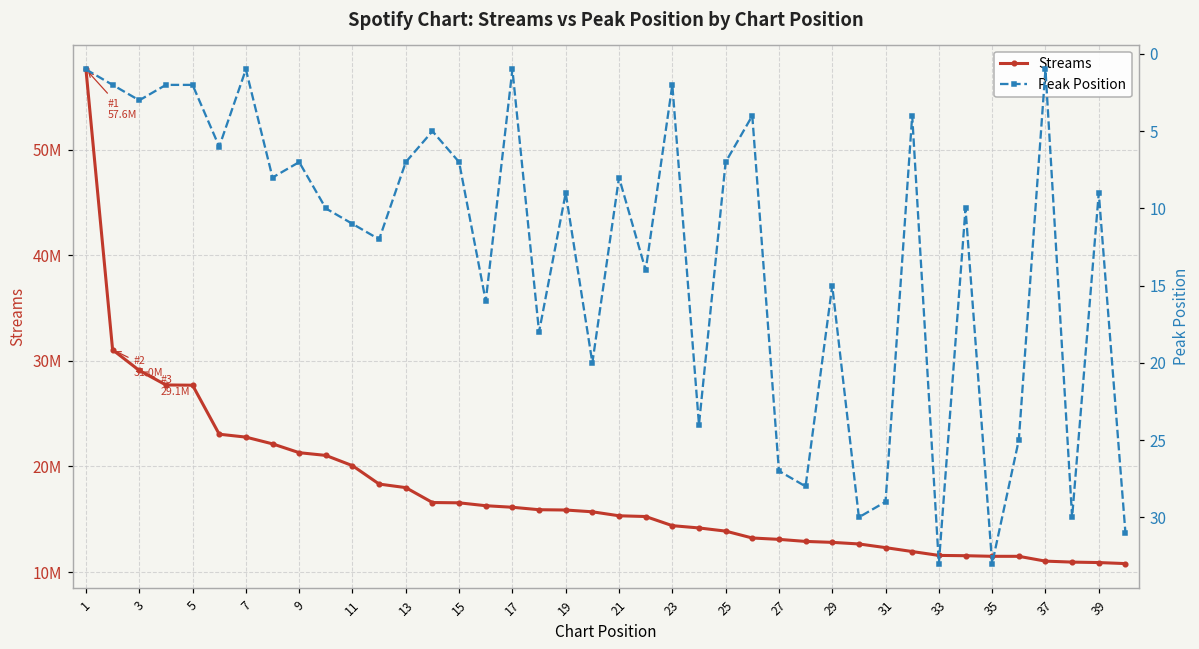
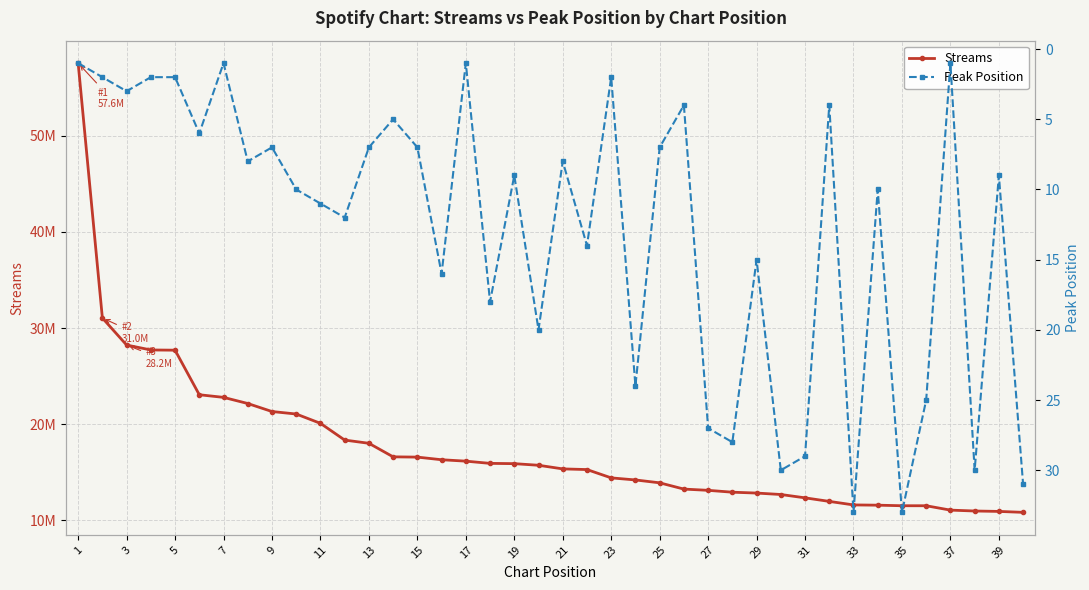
Streams, 3: 29.1M -> 28.2M
